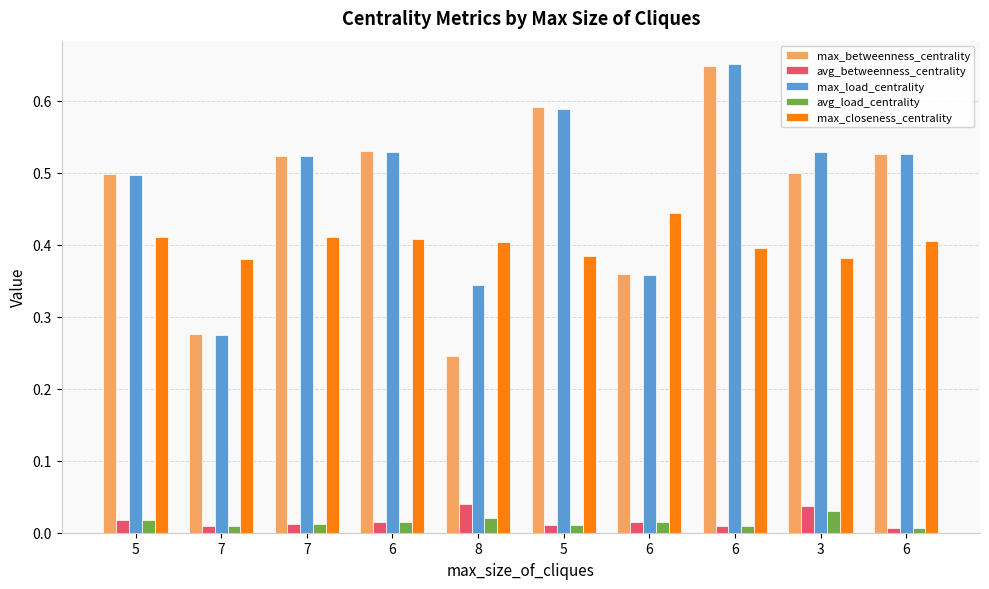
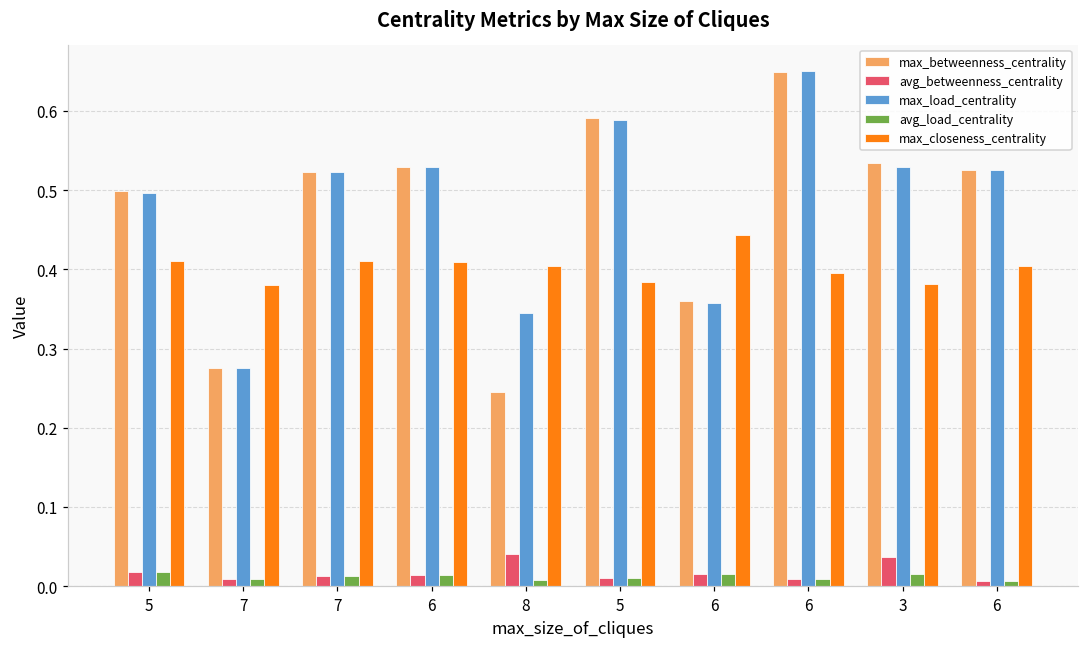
avg_load_centrality, 8: 0.02 -> 0.01
max_betweenness_centrality, 3: 0.50 -> 0.53
avg_load_centrality, 3: 0.03 -> 0.02
